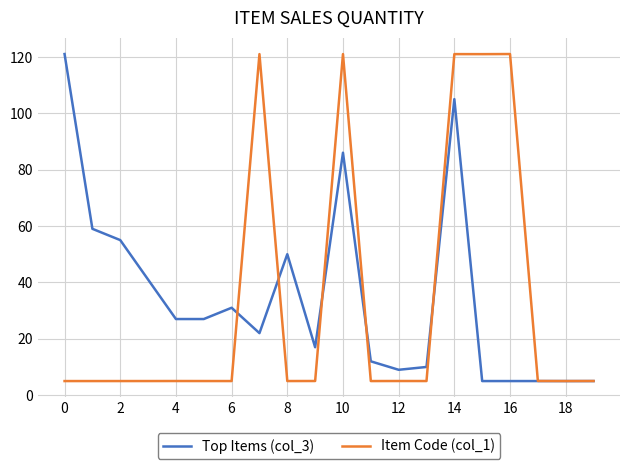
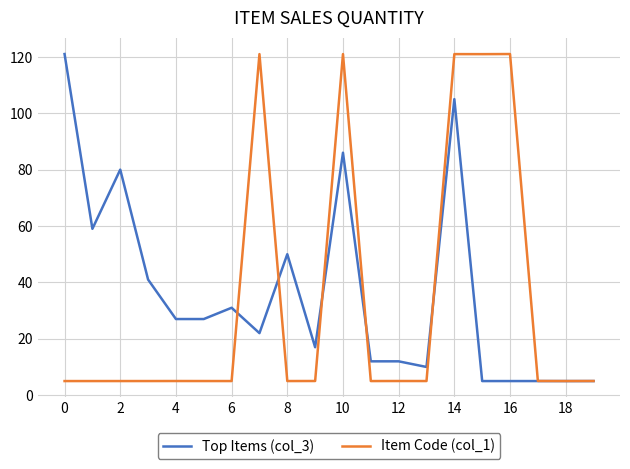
Top Items (col_3), 2: 55 -> 80
Top Items (col_3), 12: 9 -> 12
